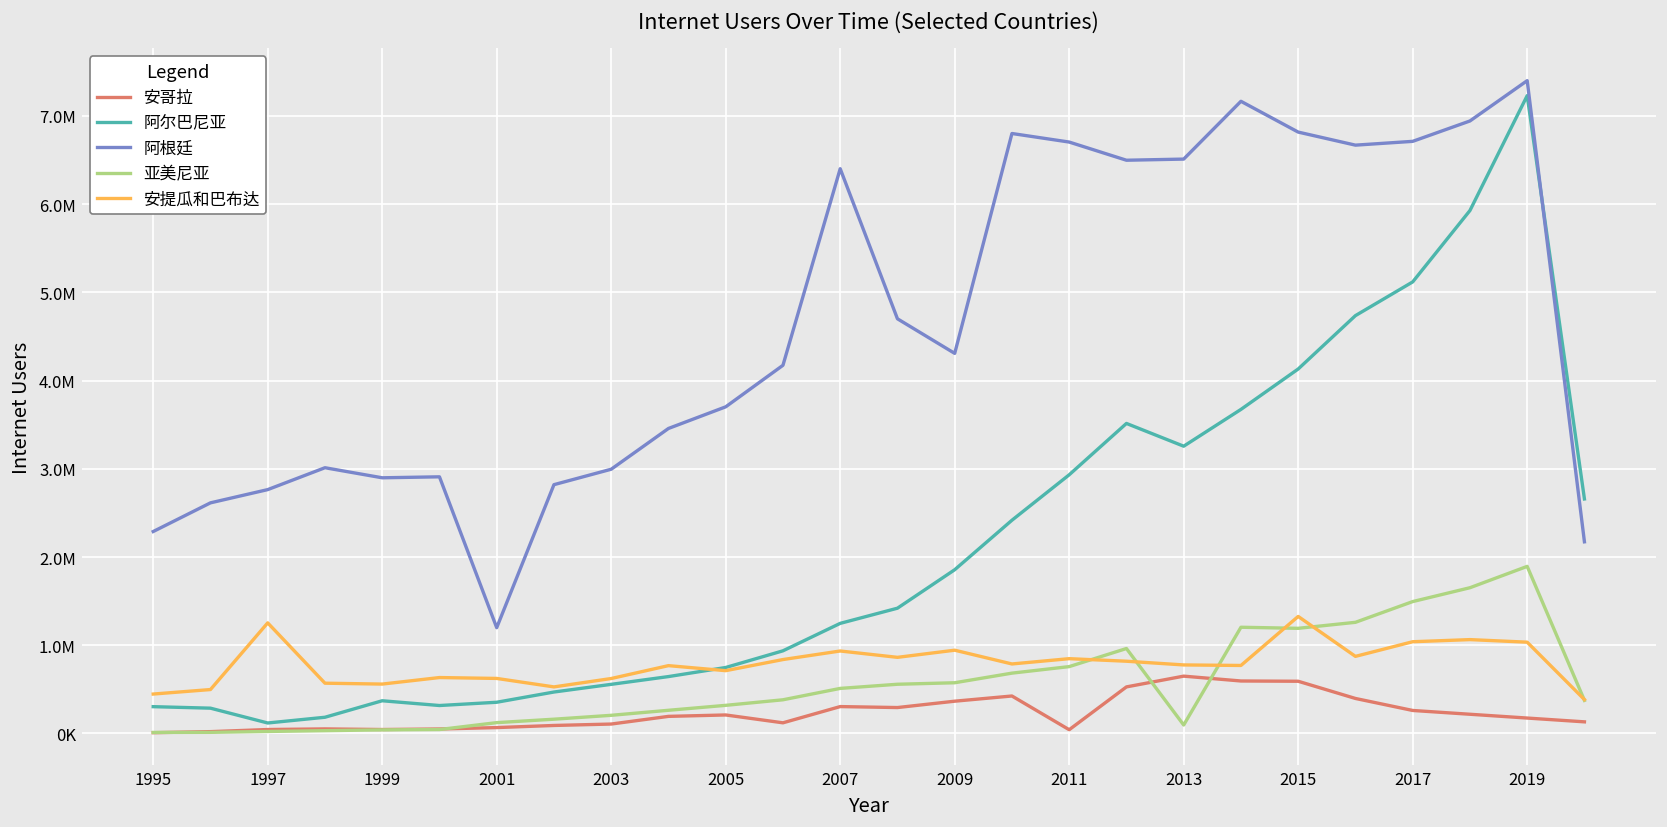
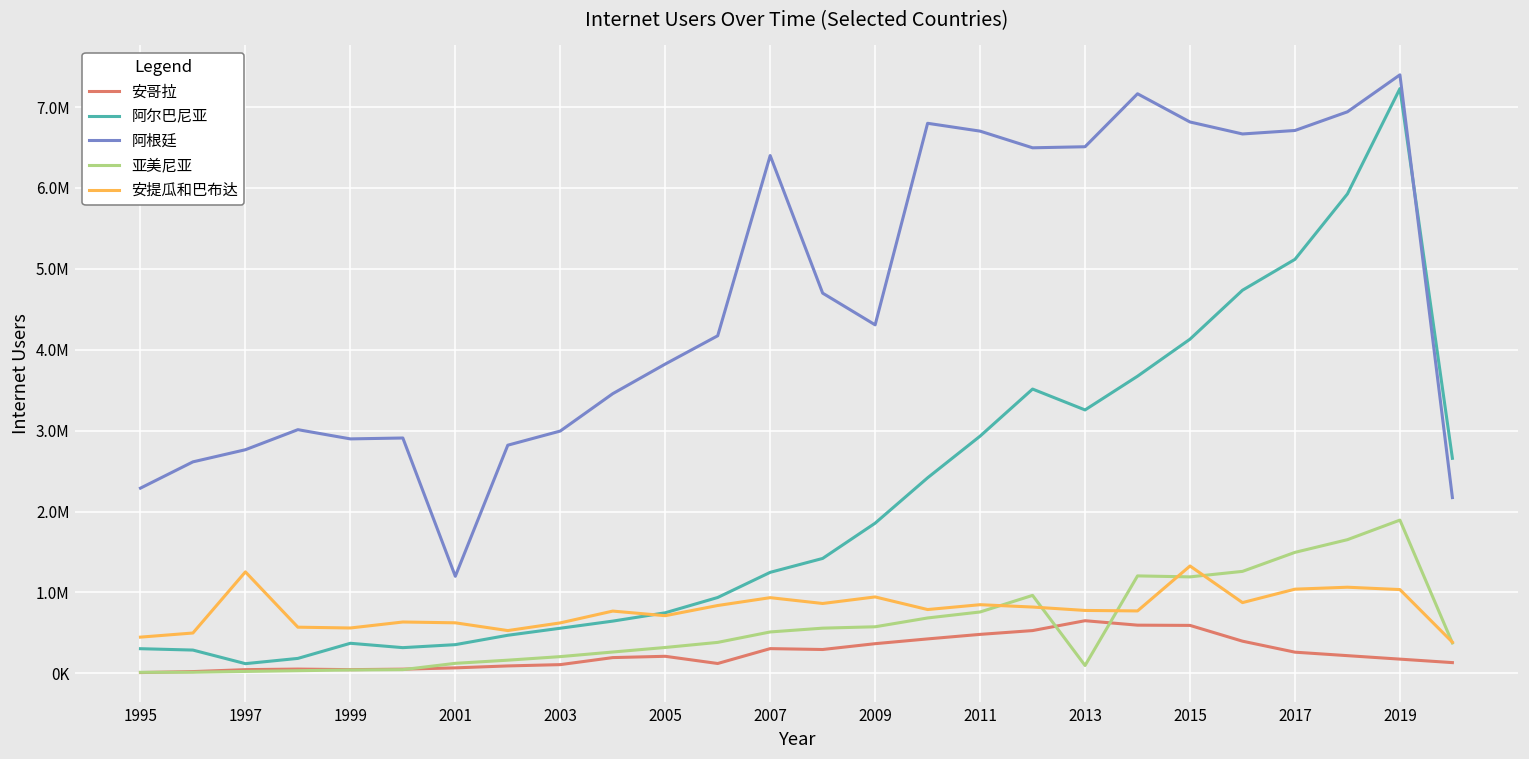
阿根廷, 2005: 3700000 -> 3800000
安哥拉, 2011: 0 -> 500000
